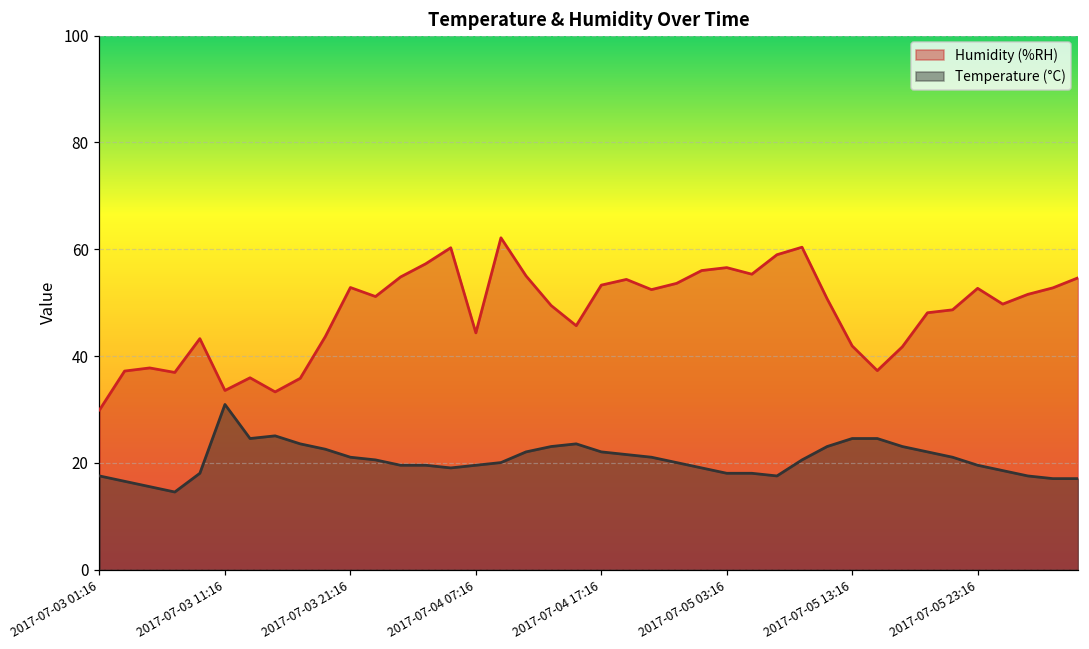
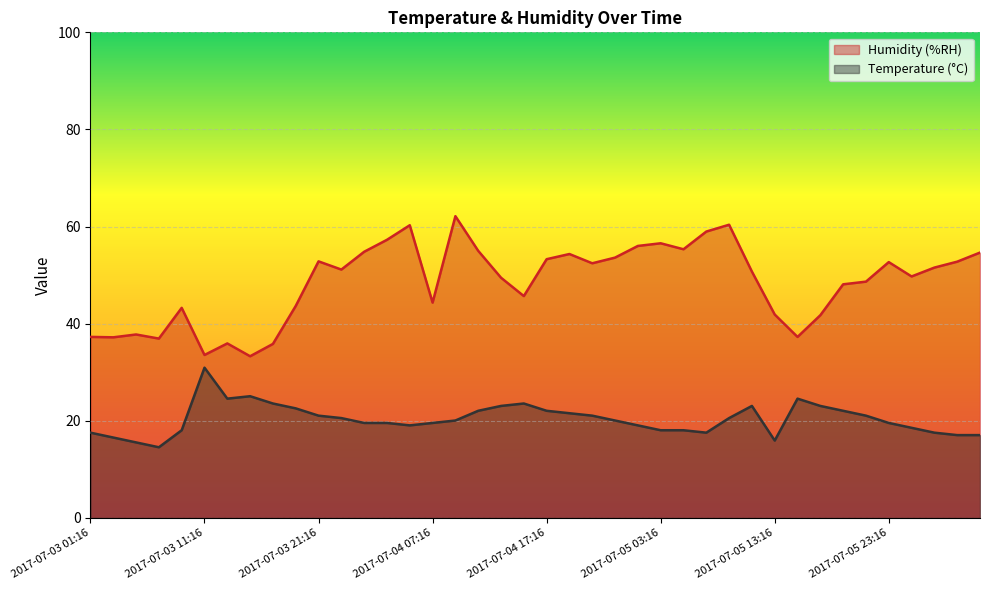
Humidity (%RH), 2017-07-03 01:16: 30 -> 37
Temperature (°C), 2017-07-05 13:16: 25 -> 16
